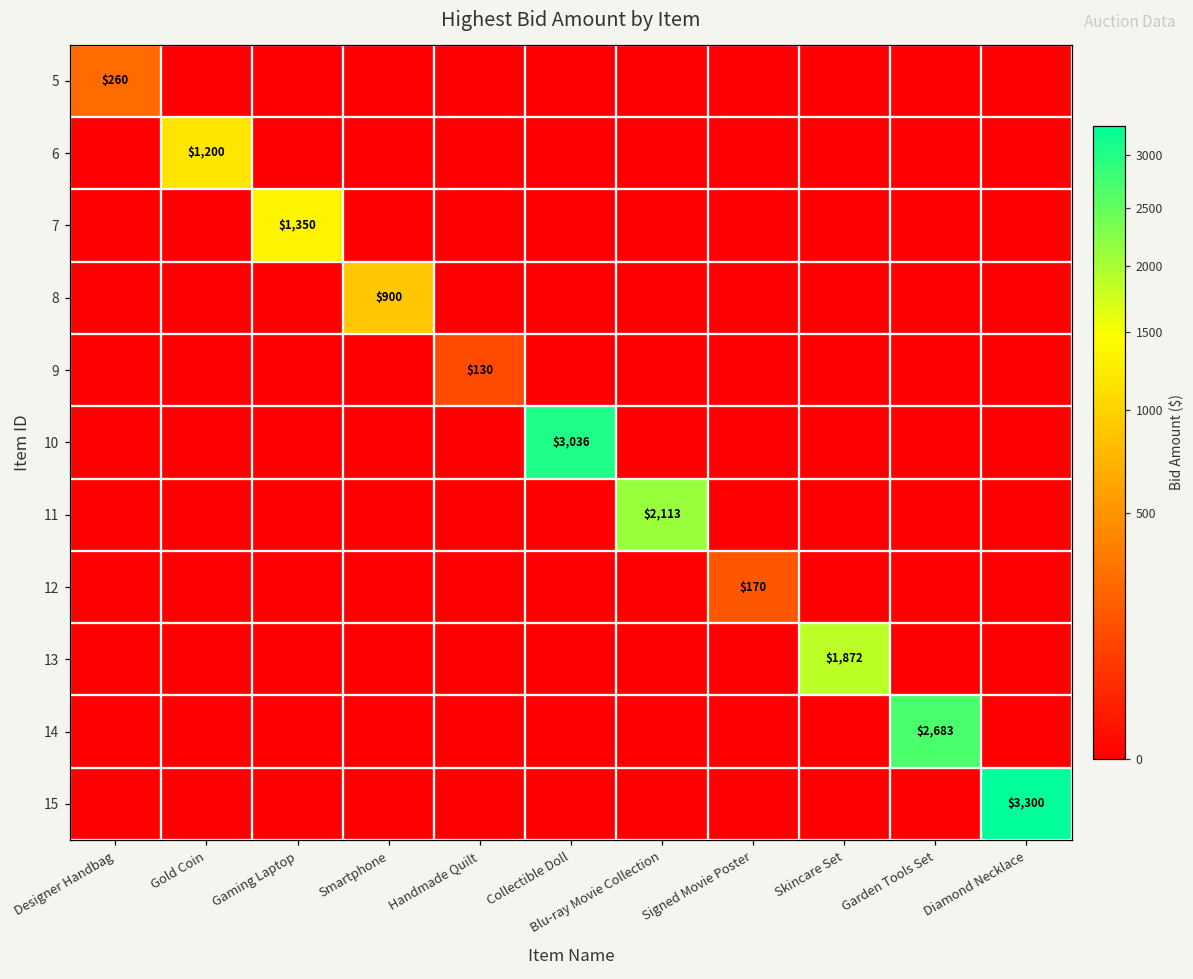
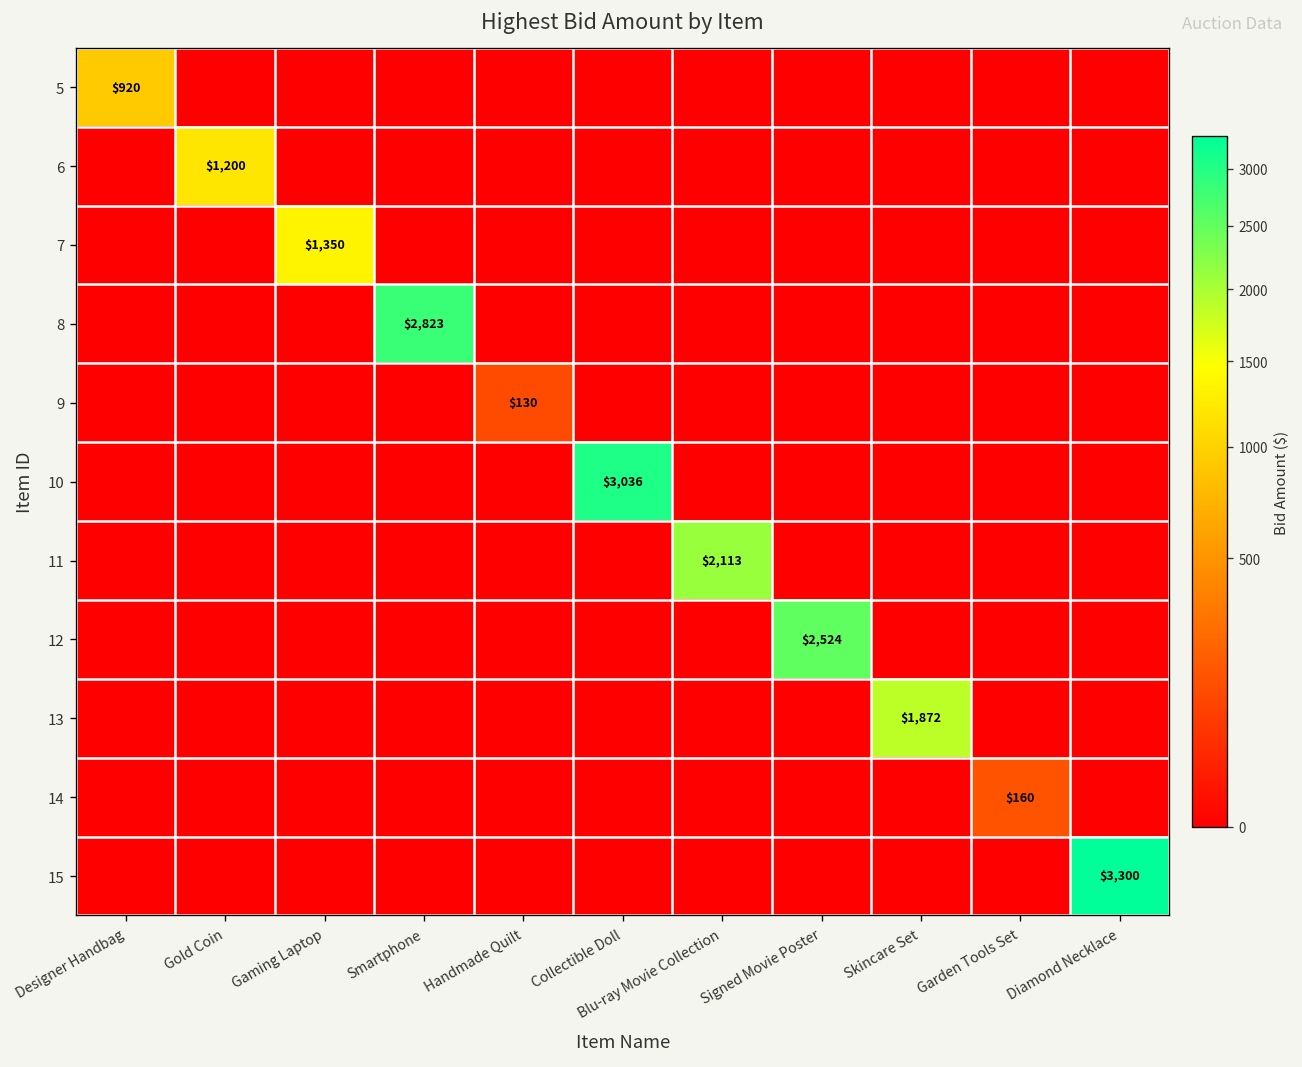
5, Designer Handbag: $260 -> $920
8, Smartphone: $900 -> $2,823
12, Signed Movie Poster: $170 -> $2,524
14, Garden Tools Set: $2,683 -> $160
